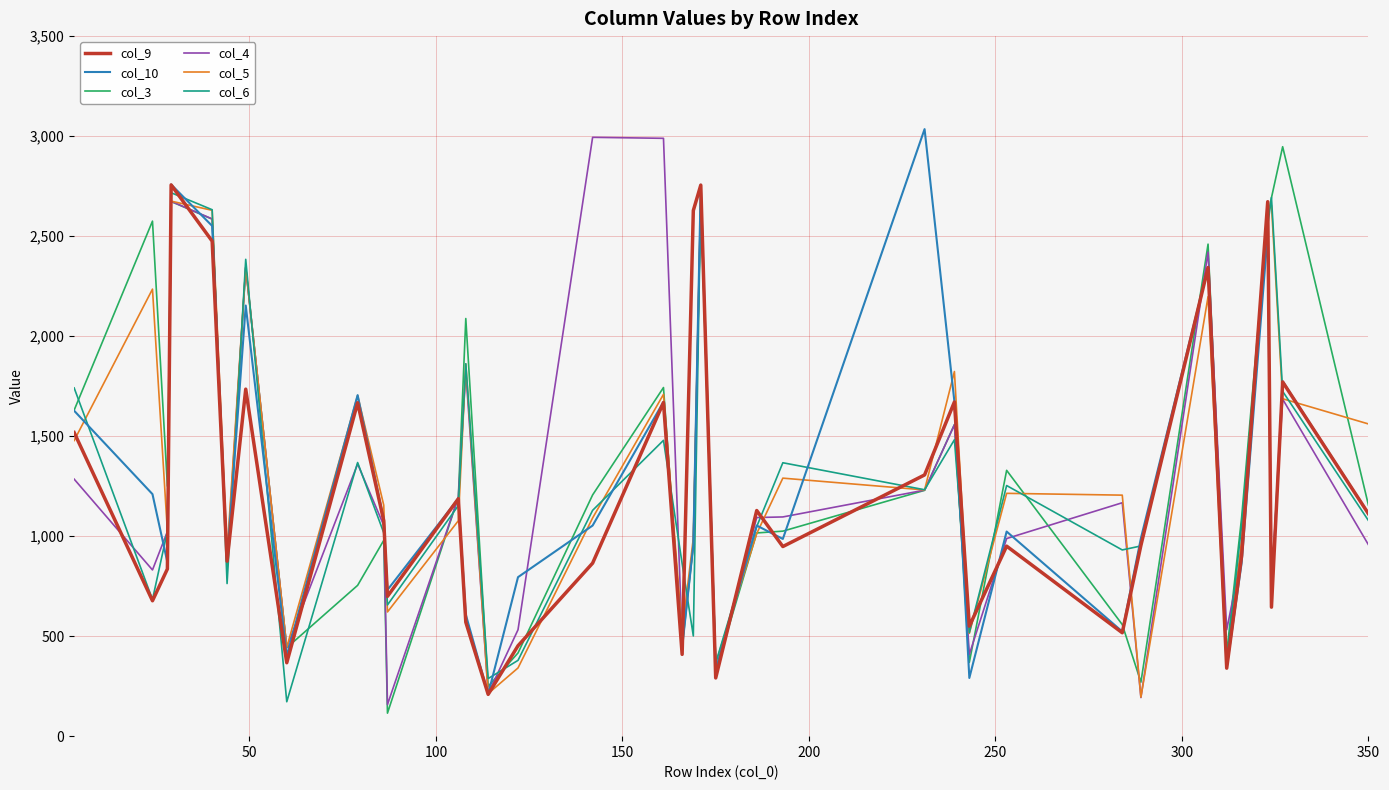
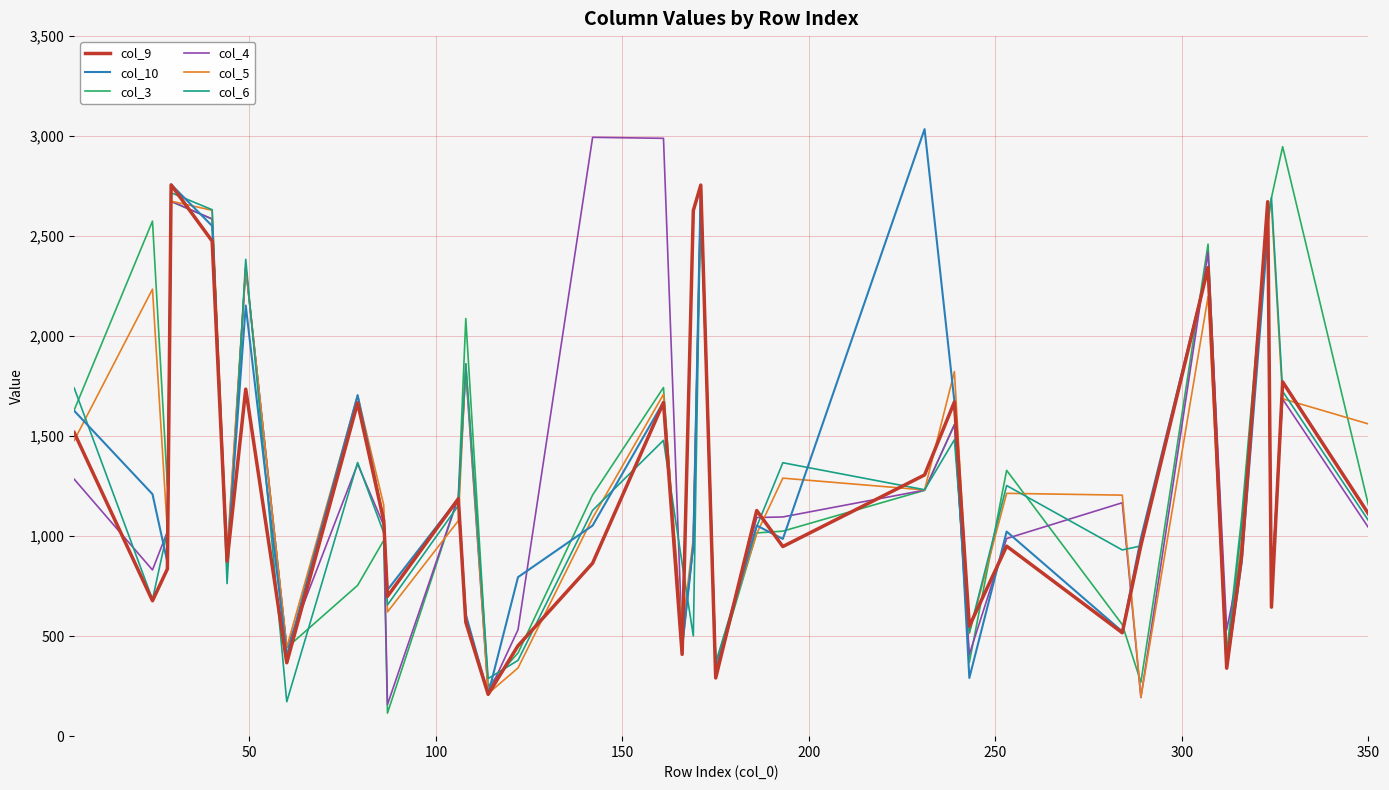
col_4, 350: 960 -> 1,040
